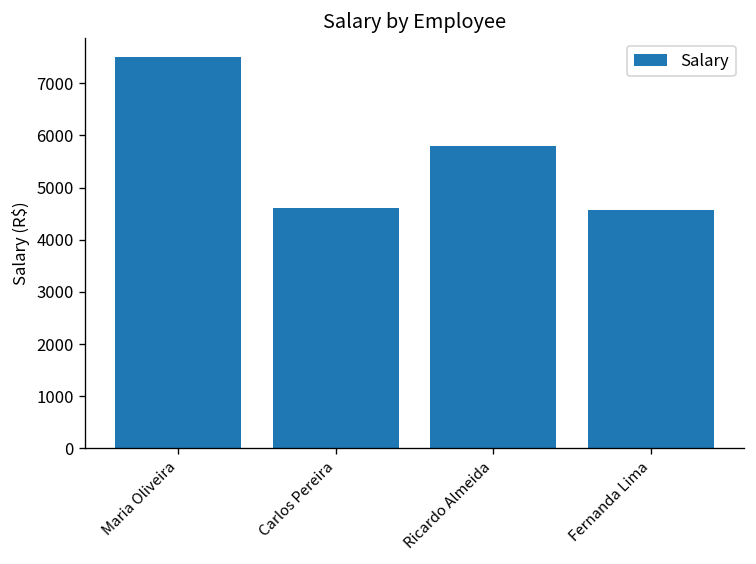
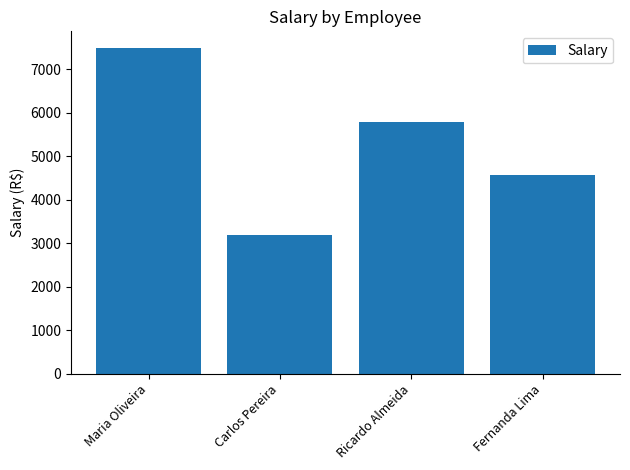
Carlos Pereira: 4600 -> 3200
